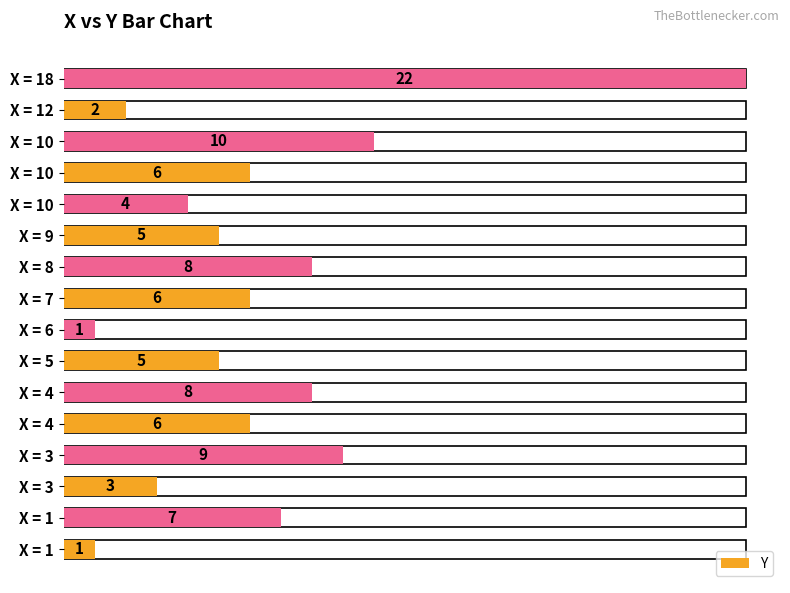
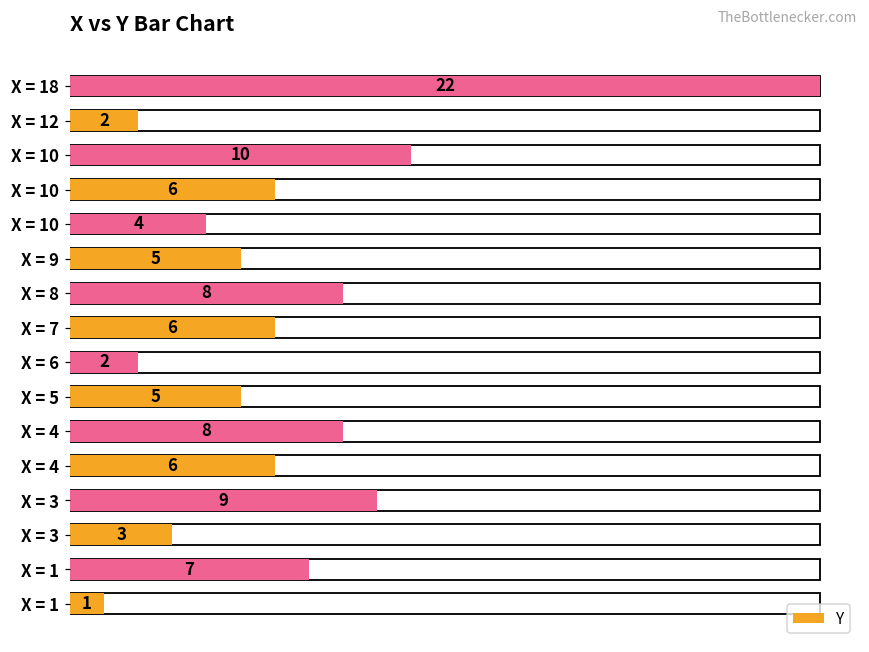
Y, X = 6: 1 -> 2
